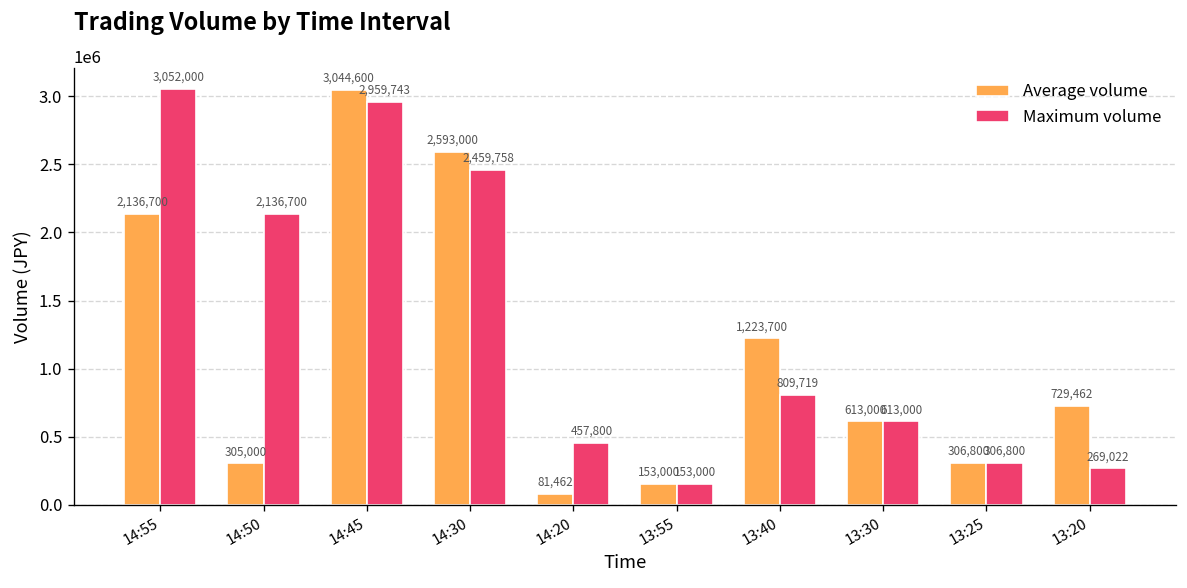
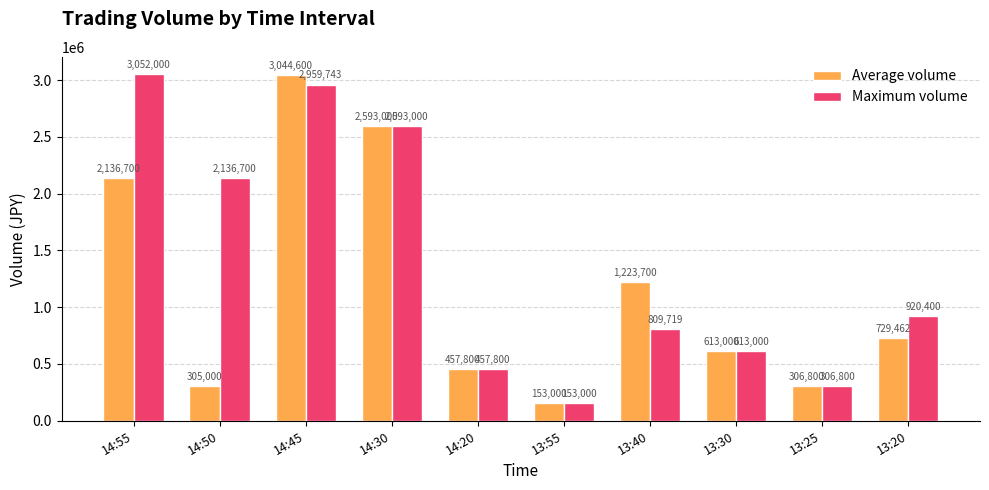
Maximum volume, 14:30: 2,459,758 -> 2,593,000
Average volume, 14:20: 81,462 -> 457,800
Maximum volume, 13:20: 269,022 -> 920,400
